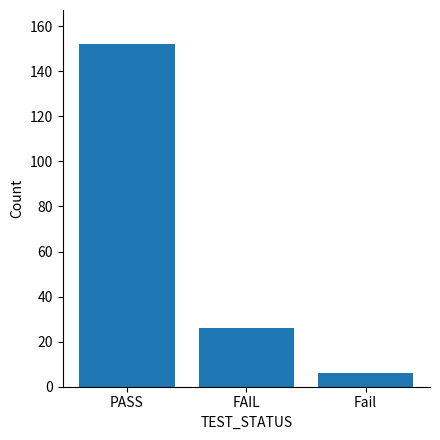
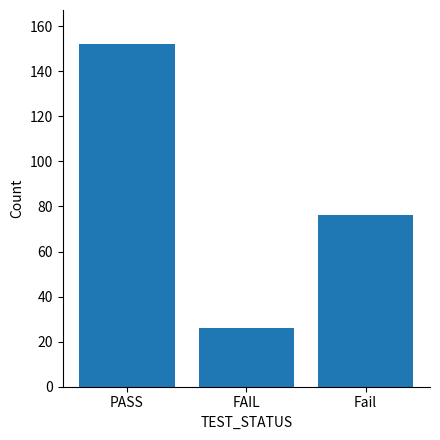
Fail: 6 -> 76
